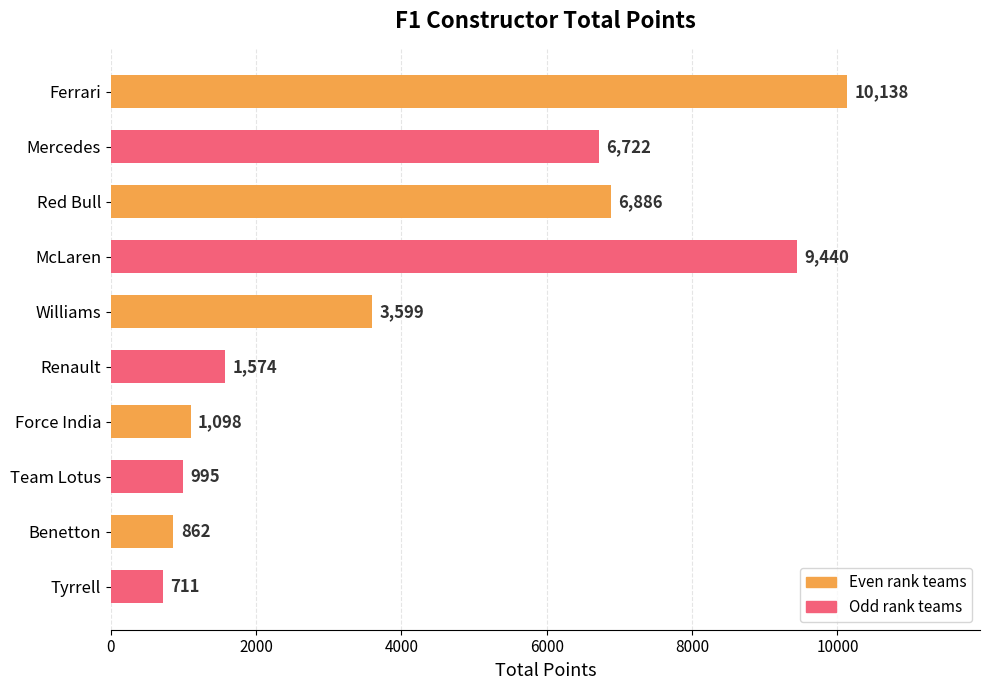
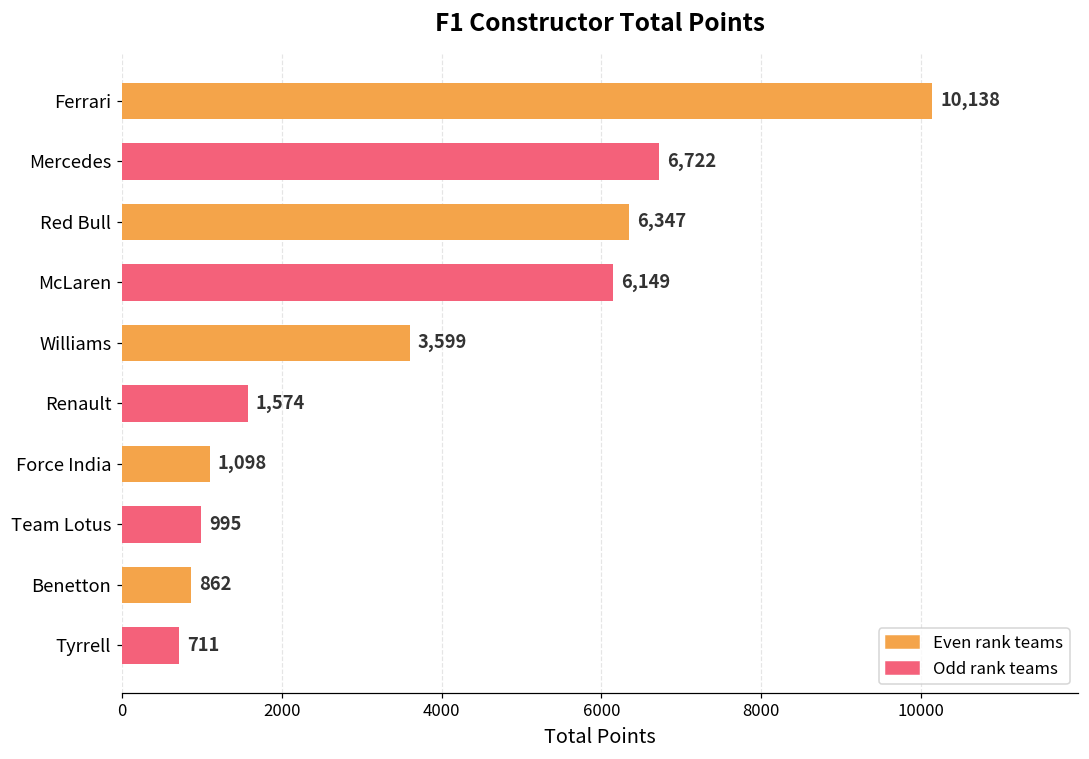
Red Bull: 6,886 -> 6,347
McLaren: 9,440 -> 6,149
